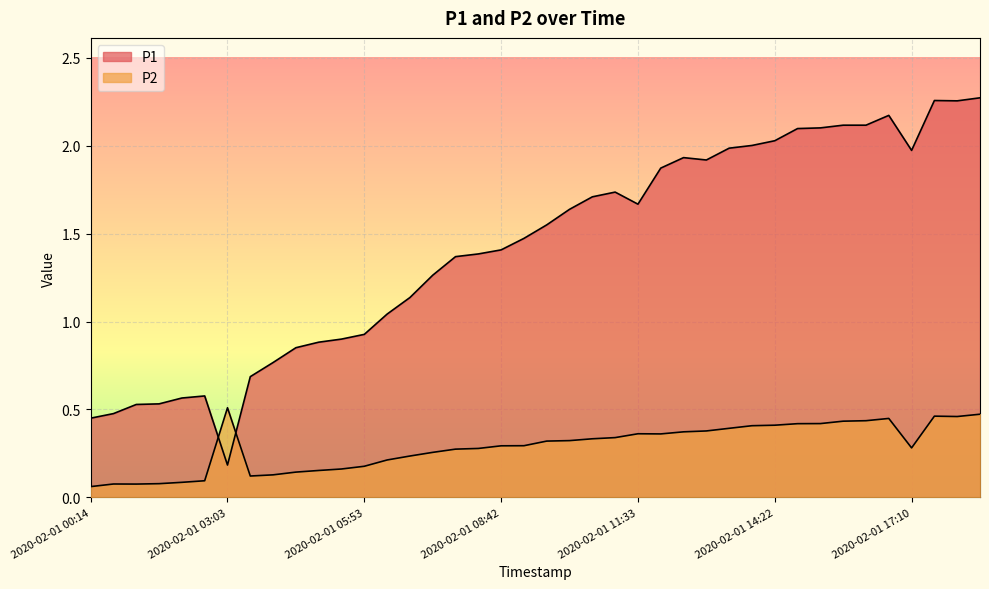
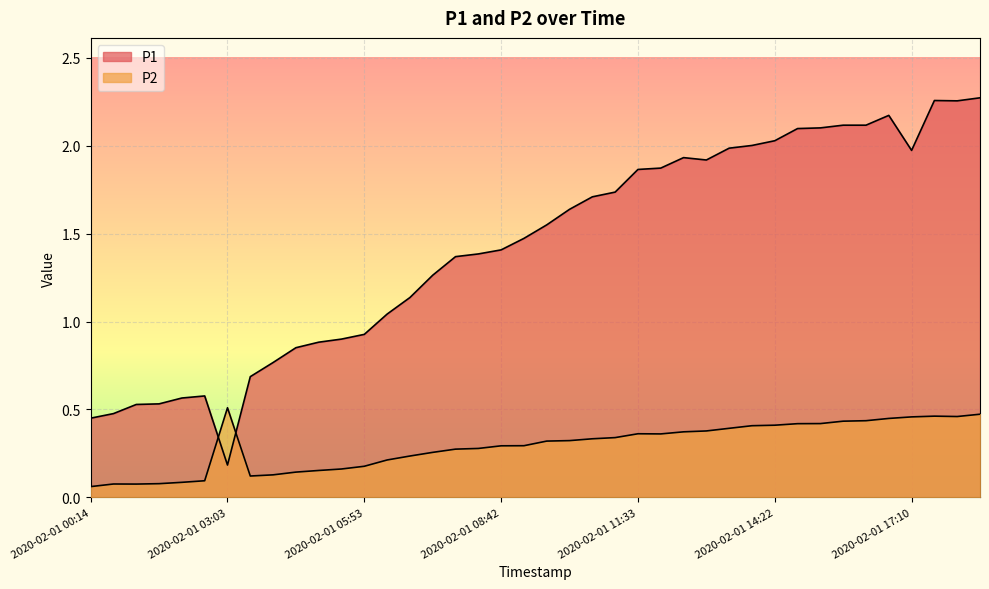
P1, 2020-02-01 11:33: 1.67 -> 1.87
P2, 2020-02-01 17:10: 0.28 -> 0.46
